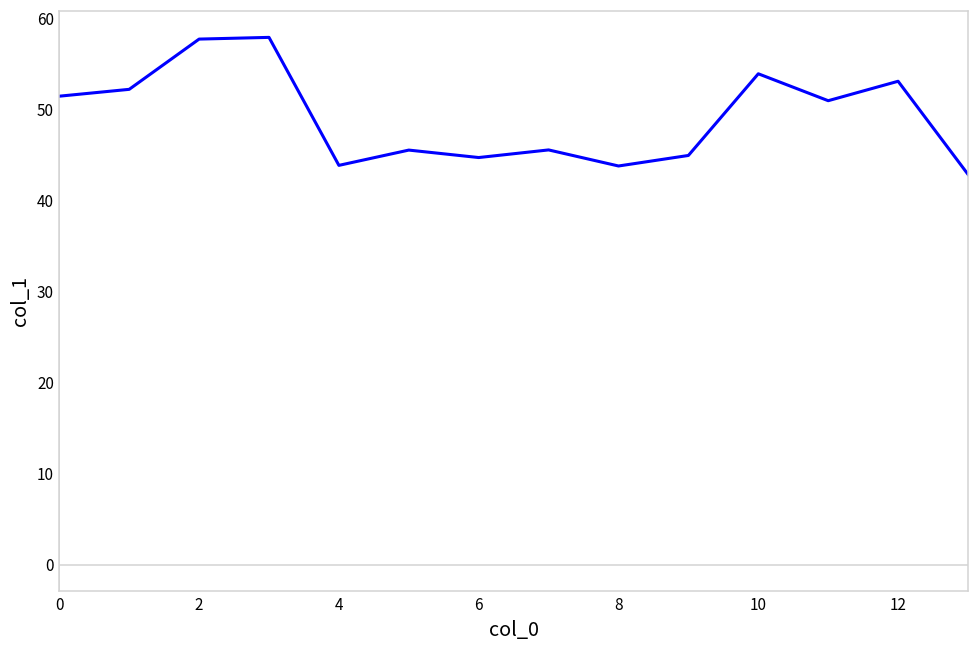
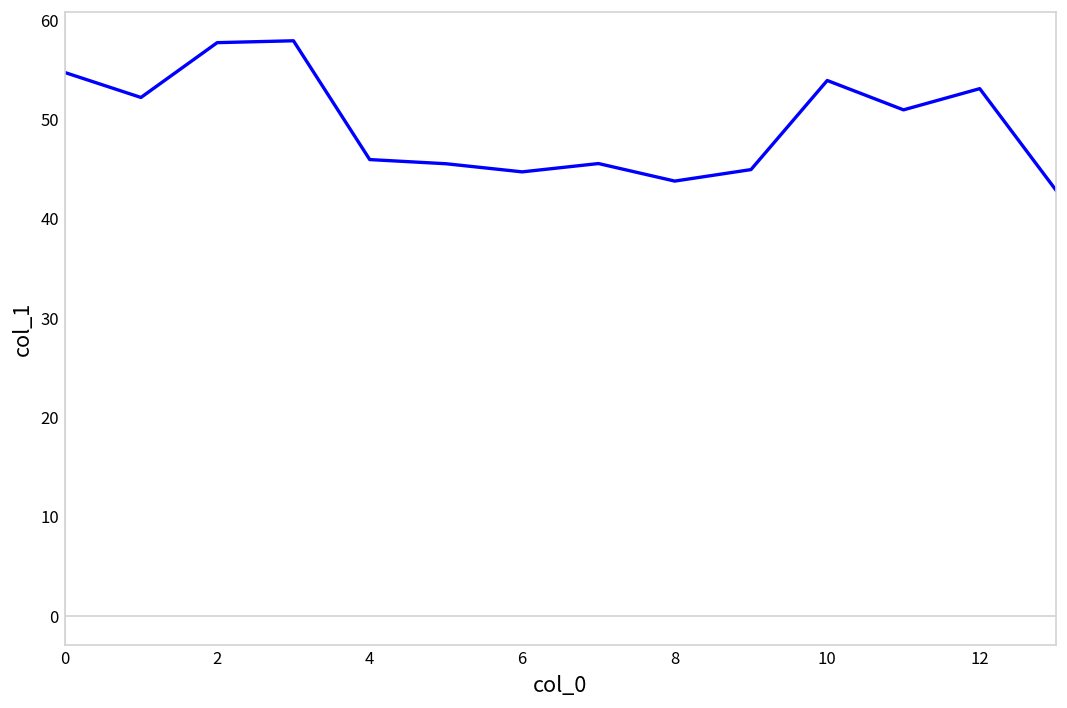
0: 51 -> 55
4: 44 -> 46
